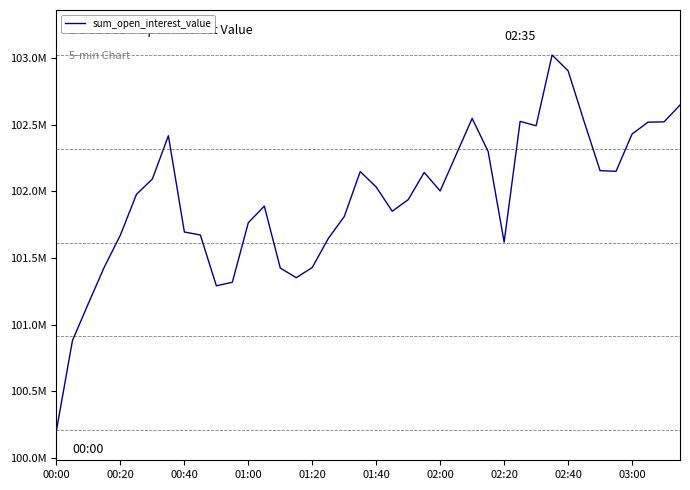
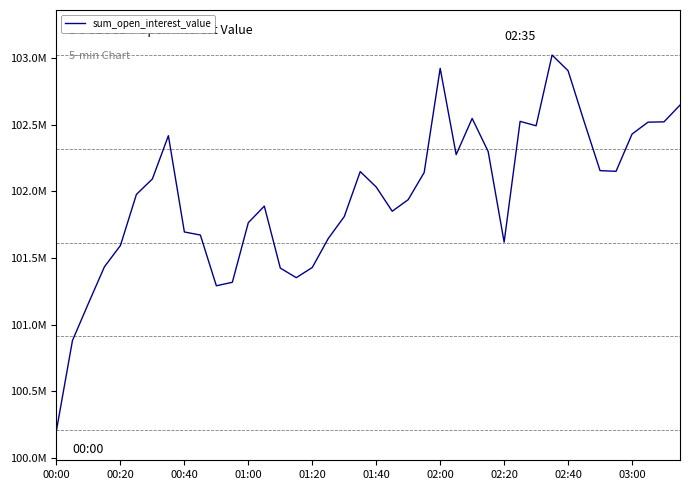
00:20: 101670000 -> 101590000
02:00: 102000000 -> 102920000
